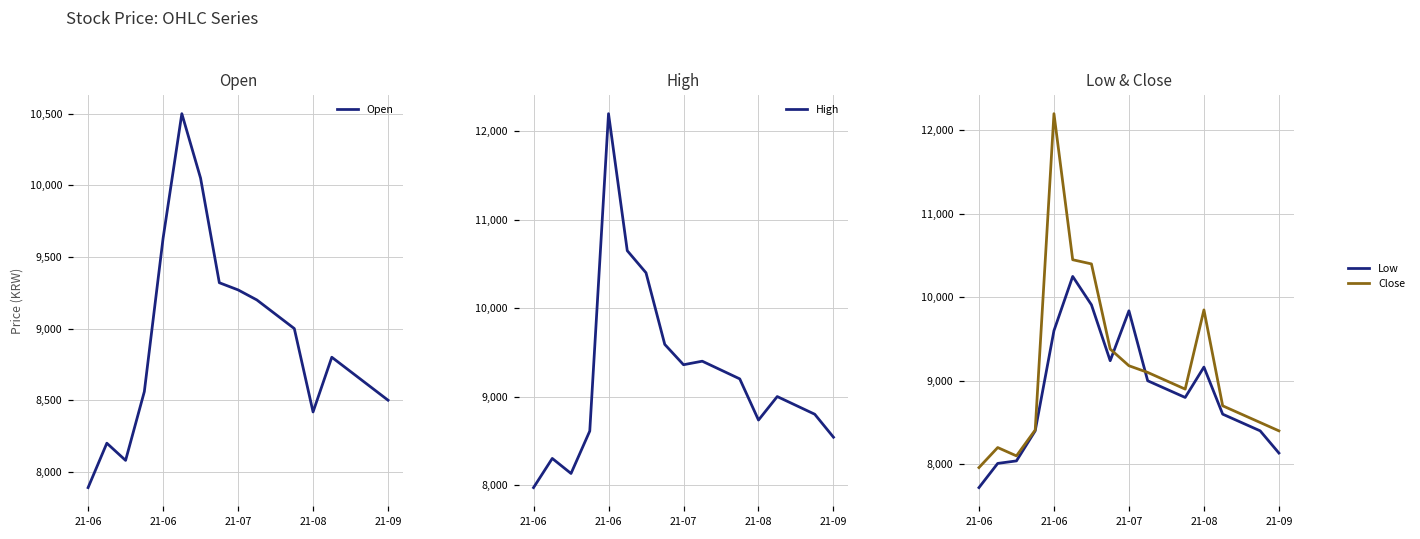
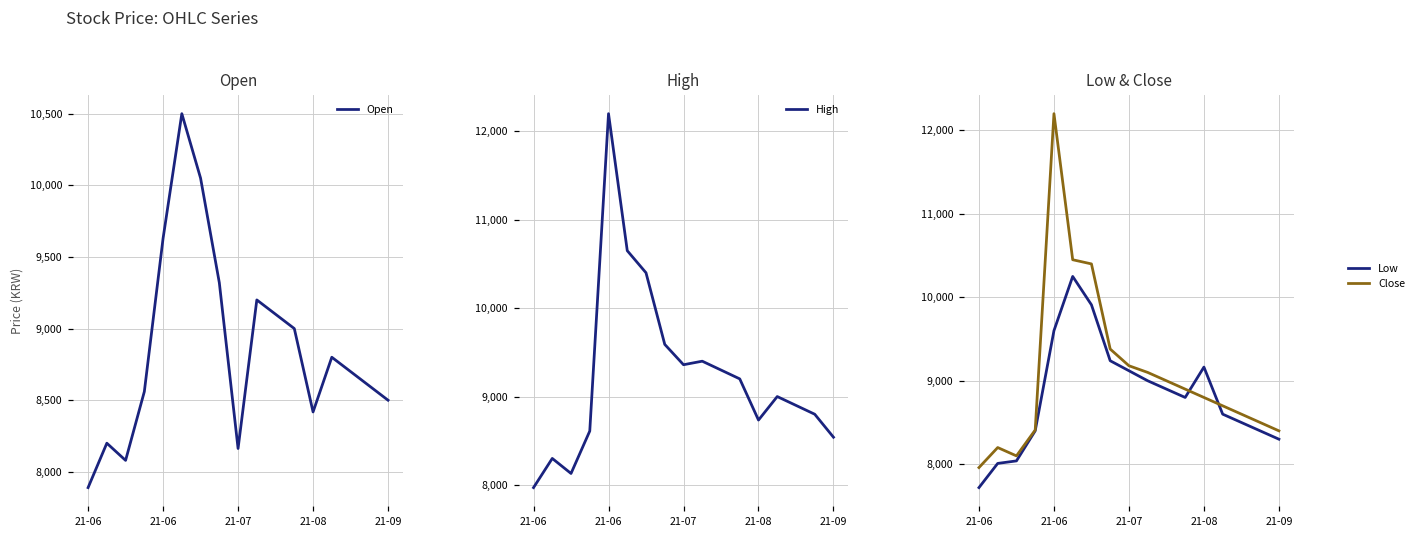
Open, 21-07: 9,270 -> 8,160
Low & Close, Low, 21-07: 9,800 -> 9,100
Low & Close, Close, 21-08: 9,800 -> 8,800
Low & Close, Low, 21-09: 8,100 -> 8,300
